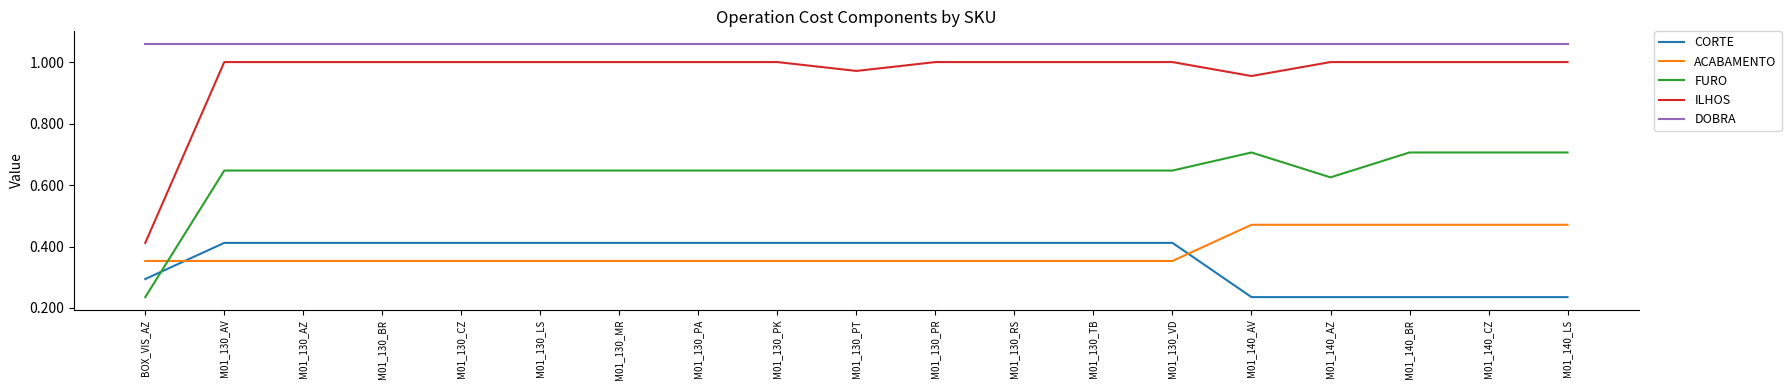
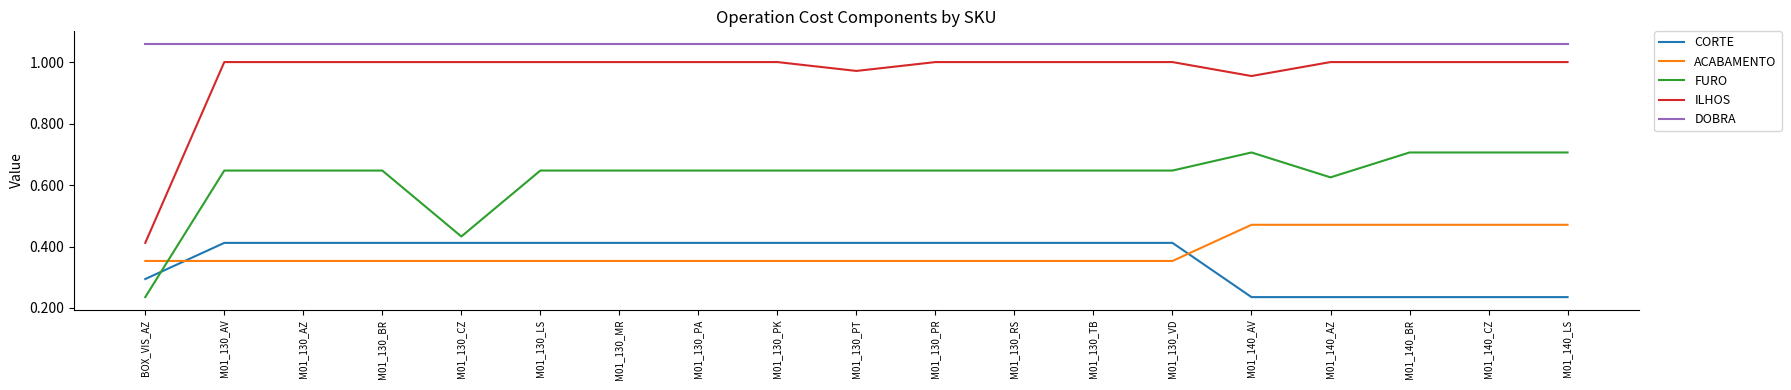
FURO, M01_130_CZ: 0.65 -> 0.43
